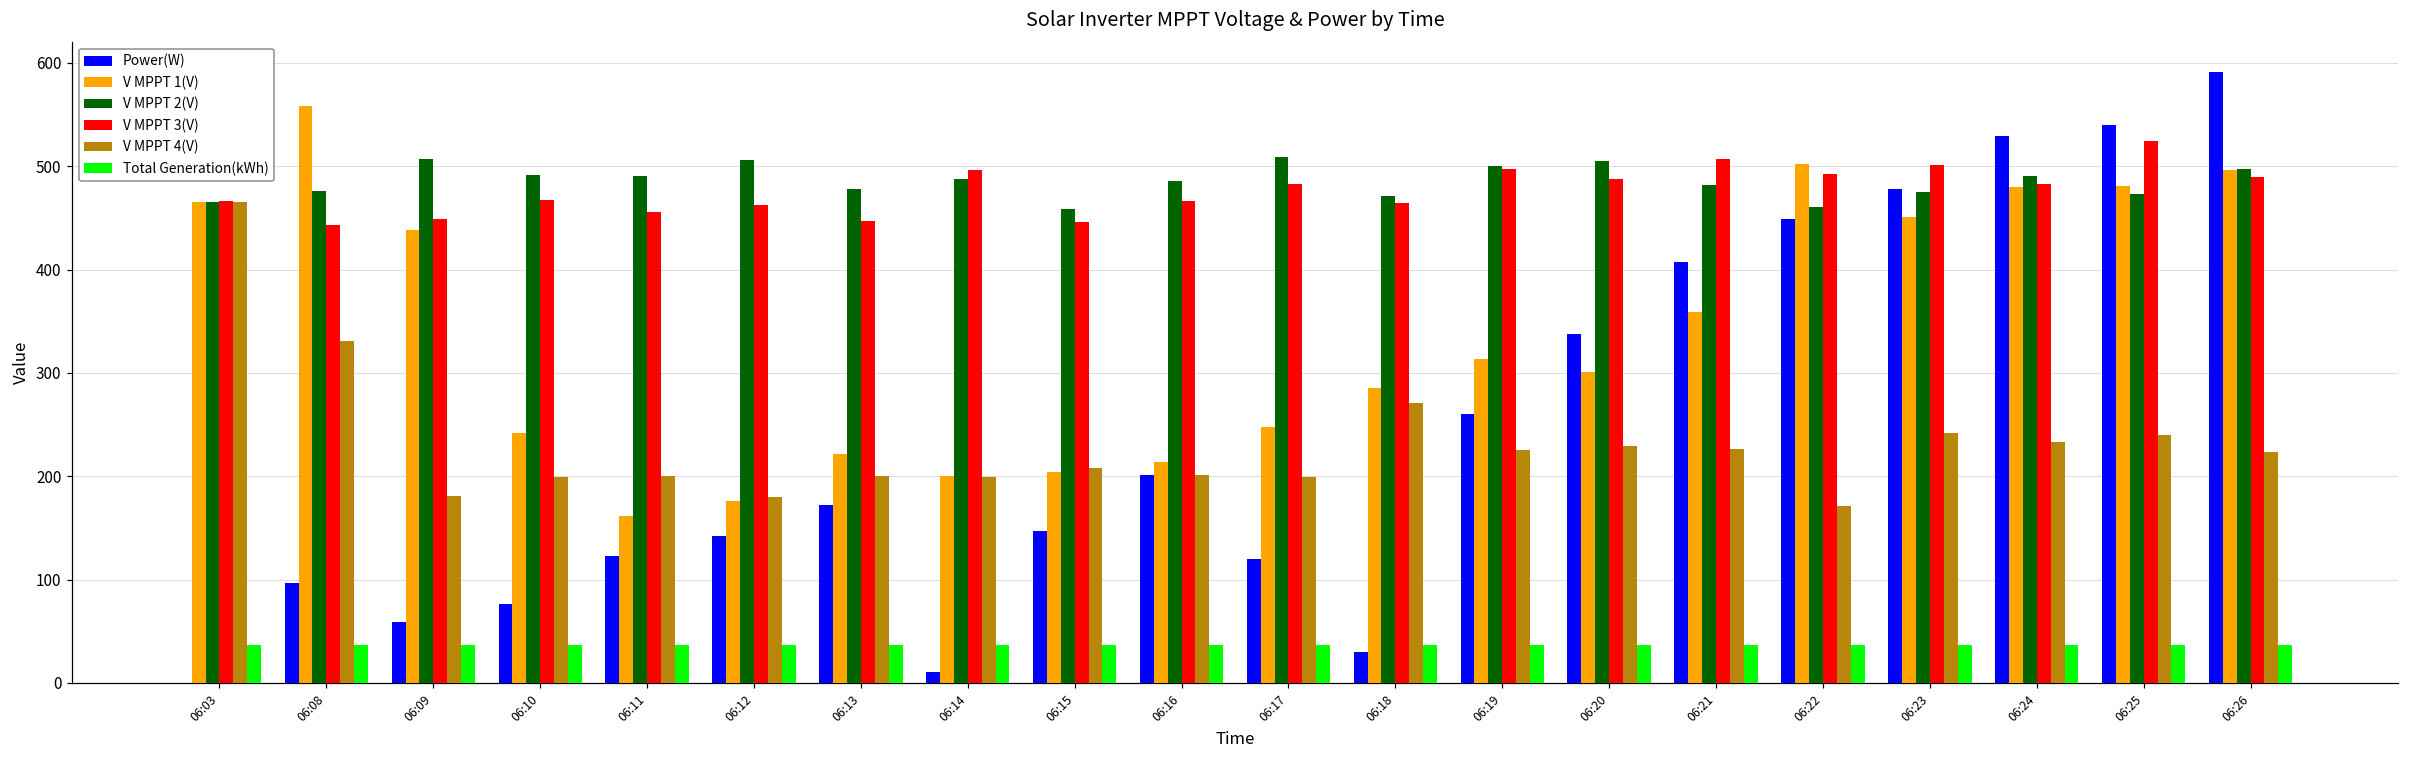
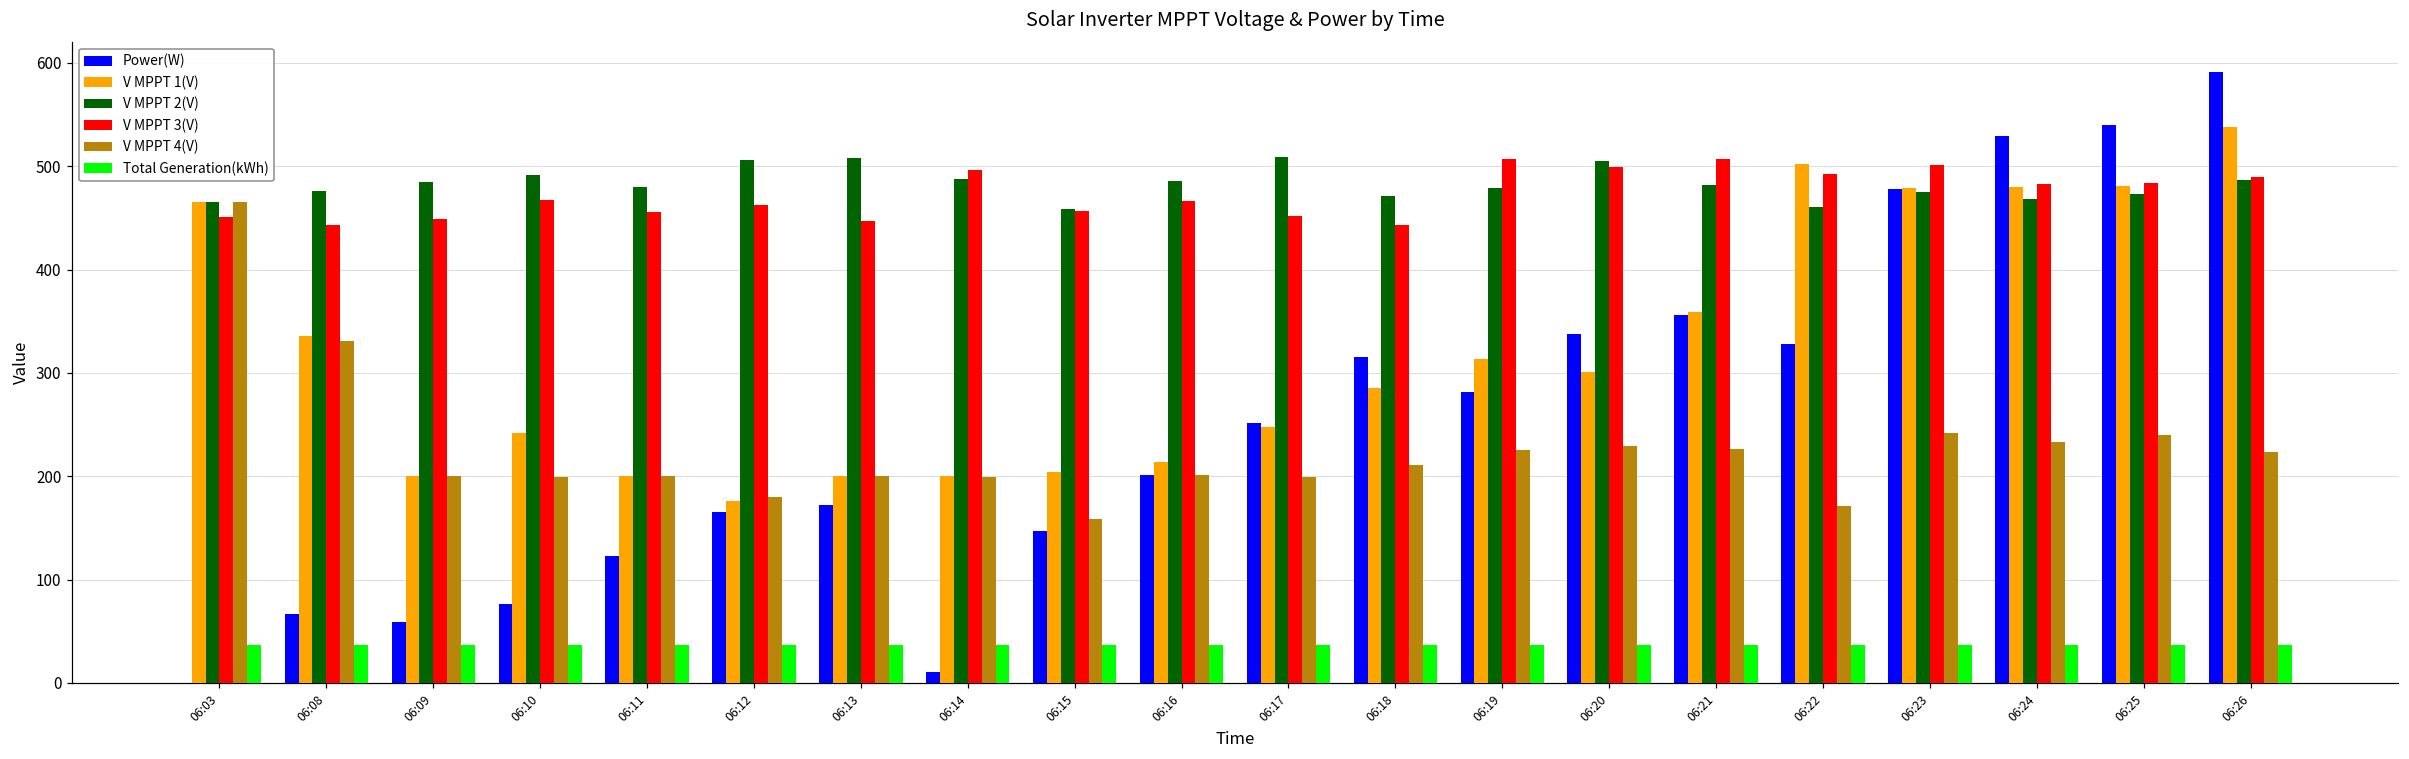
V MPPT 3(V), 06:03: 470 -> 450
Power(W), 06:08: 100 -> 70
V MPPT 1(V), 06:08: 560 -> 340
V MPPT 1(V), 06:09: 440 -> 200
V MPPT 2(V), 06:09: 510 -> 480
V MPPT 4(V), 06:09: 180 -> 200
V MPPT 1(V), 06:11: 160 -> 200
V MPPT 2(V), 06:11: 490 -> 480
Power(W), 06:12: 140 -> 170
V MPPT 1(V), 06:13: 220 -> 200
V MPPT 2(V), 06:13: 480 -> 510
V MPPT 3(V), 06:15: 450 -> 460
V MPPT 4(V), 06:15: 210 -> 160
Power(W), 06:17: 120 -> 250
V MPPT 3(V), 06:17: 480 -> 450
Power(W), 06:18: 30 -> 320
V MPPT 3(V), 06:18: 460 -> 440
V MPPT 4(V), 06:18: 270 -> 210
Power(W), 06:19: 260 -> 280
V MPPT 2(V), 06:19: 500 -> 480
V MPPT 3(V), 06:19: 500 -> 510
V MPPT 3(V), 06:20: 490 -> 500
Power(W), 06:21: 410 -> 360
Power(W), 06:22: 450 -> 330
V MPPT 1(V), 06:23: 450 -> 480
V MPPT 2(V), 06:24: 490 -> 470
V MPPT 3(V), 06:25: 520 -> 480
V MPPT 1(V), 06:26: 500 -> 540
V MPPT 2(V), 06:26: 500 -> 490
